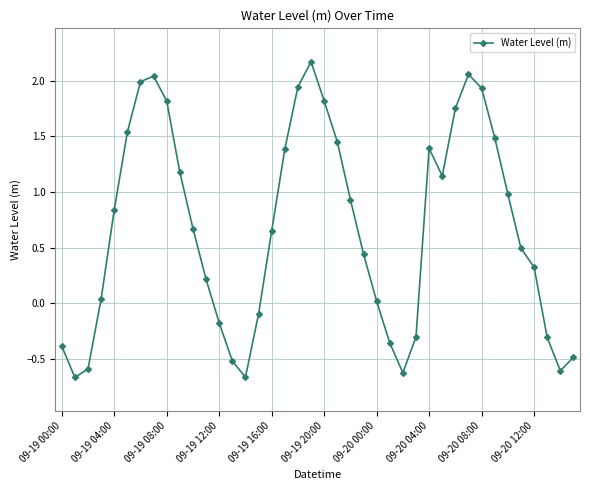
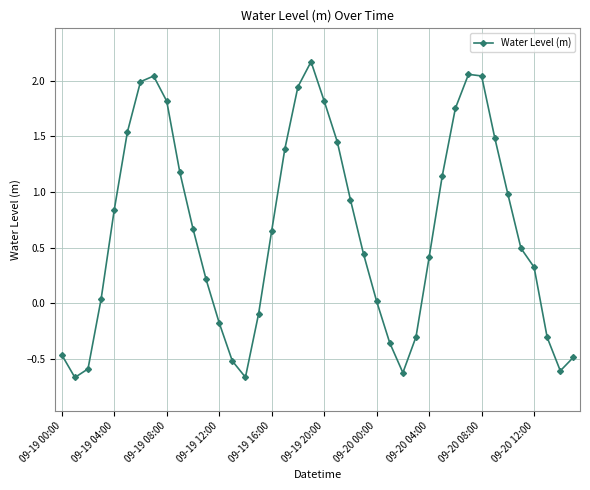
09-19 00:00: -0.38 -> -0.46
09-20 04:00: 1.39 -> 0.41
09-20 08:00: 1.93 -> 2.04
